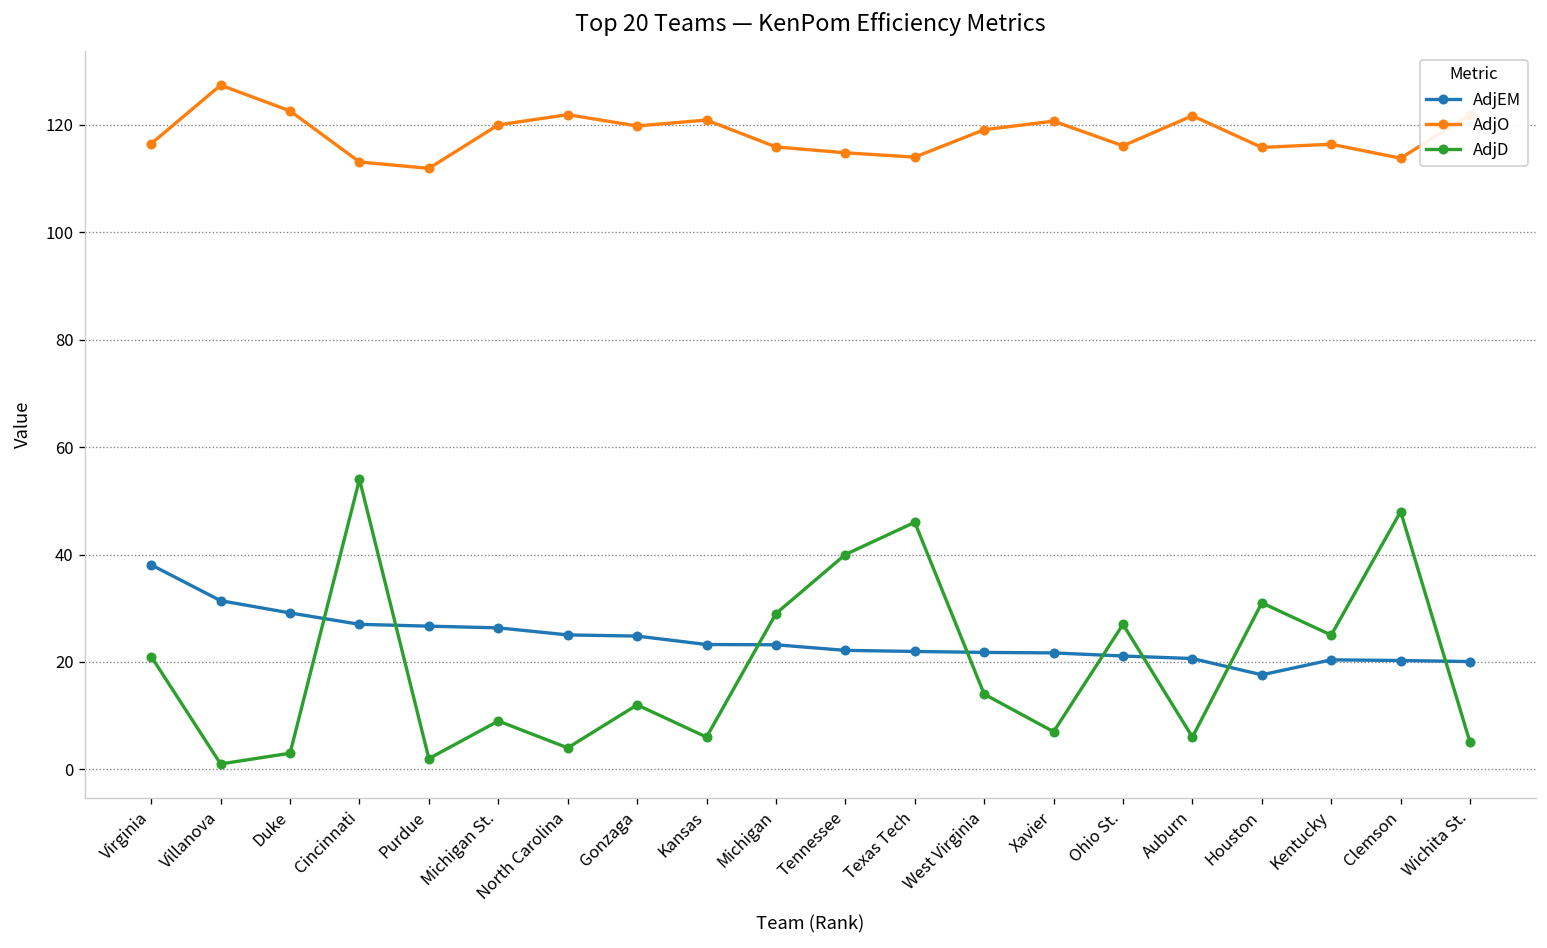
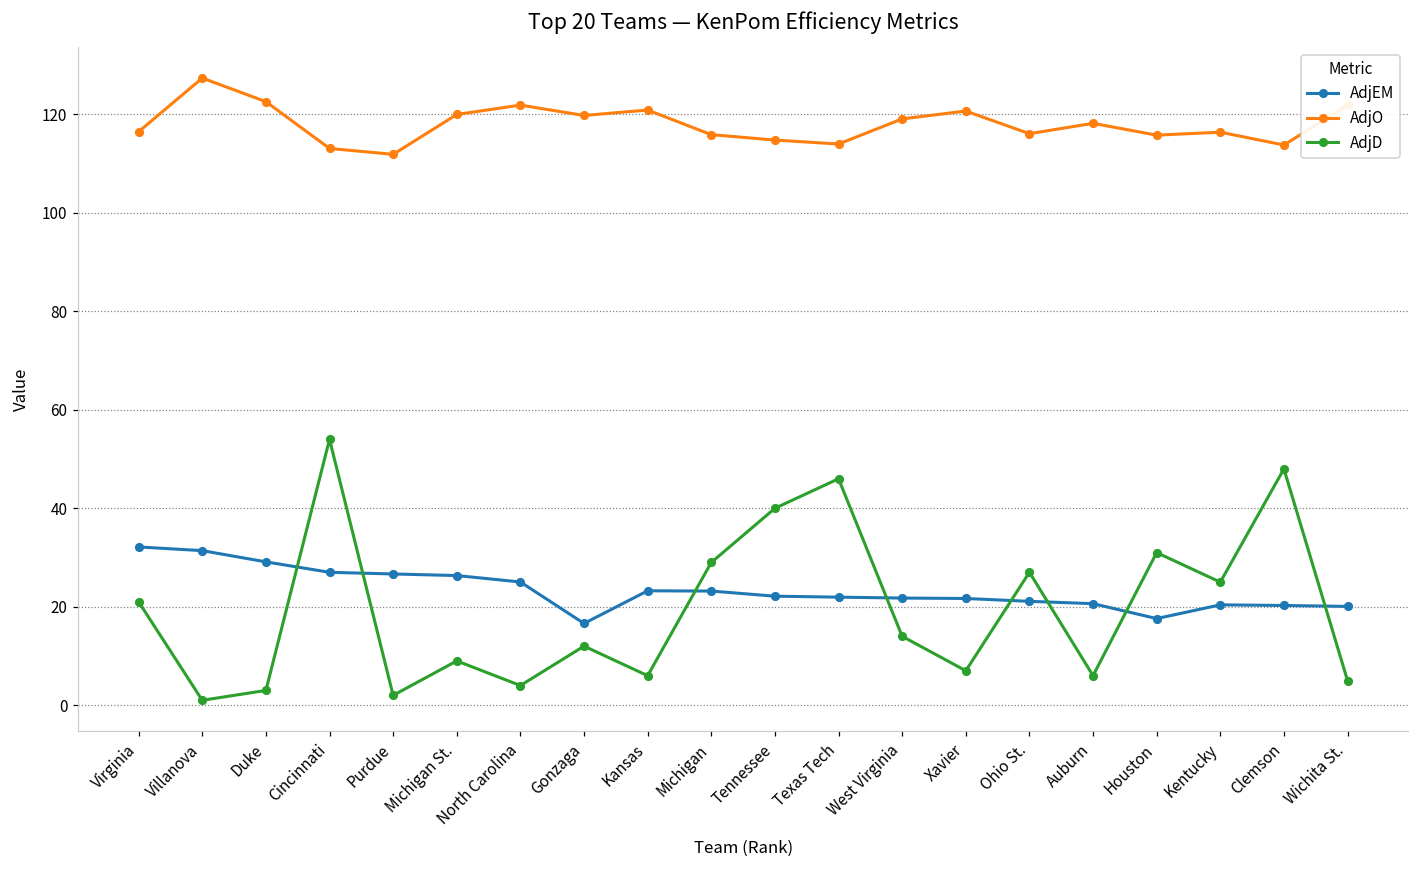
AdjEM, Virginia: 38 -> 32
AdjEM, Gonzaga: 25 -> 17
AdjO, Auburn: 122 -> 118
